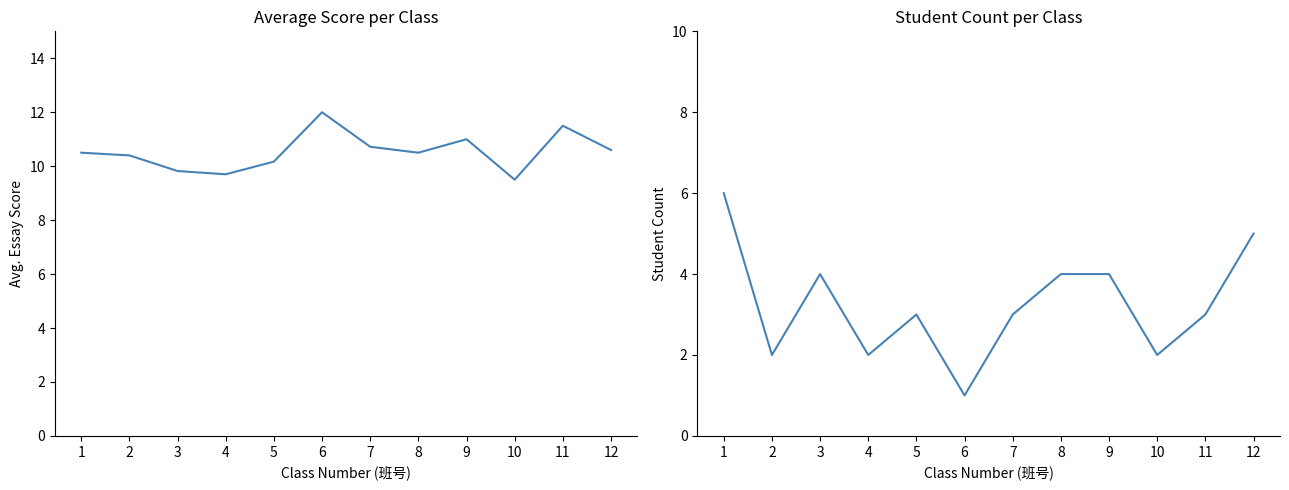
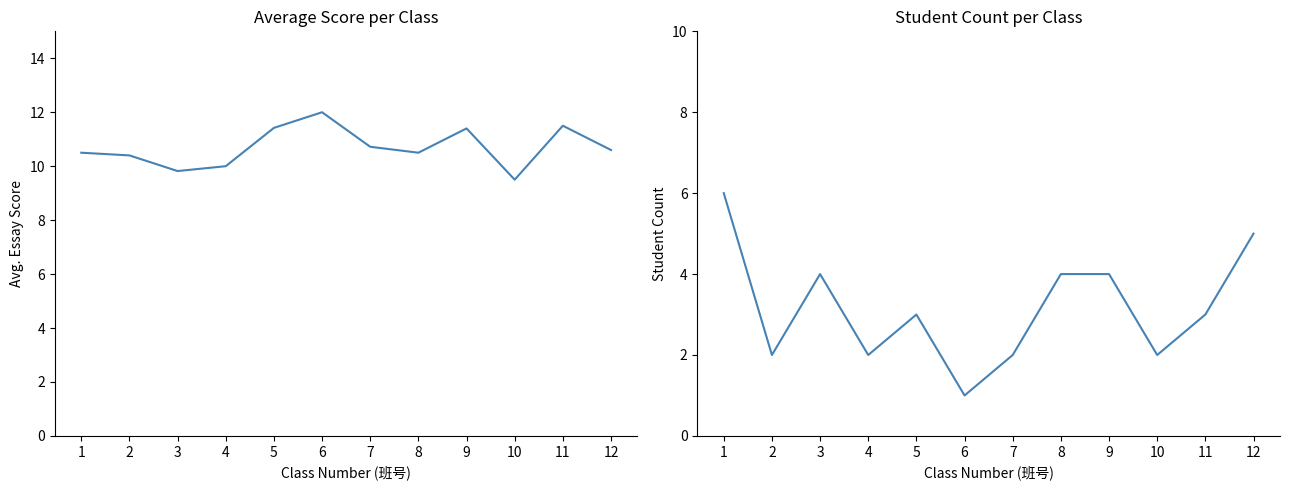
Average Score per Class, 4: 9.7 -> 10.0
Average Score per Class, 5: 10.2 -> 11.4
Average Score per Class, 9: 11.0 -> 11.4
Student Count per Class, 7: 3 -> 2
